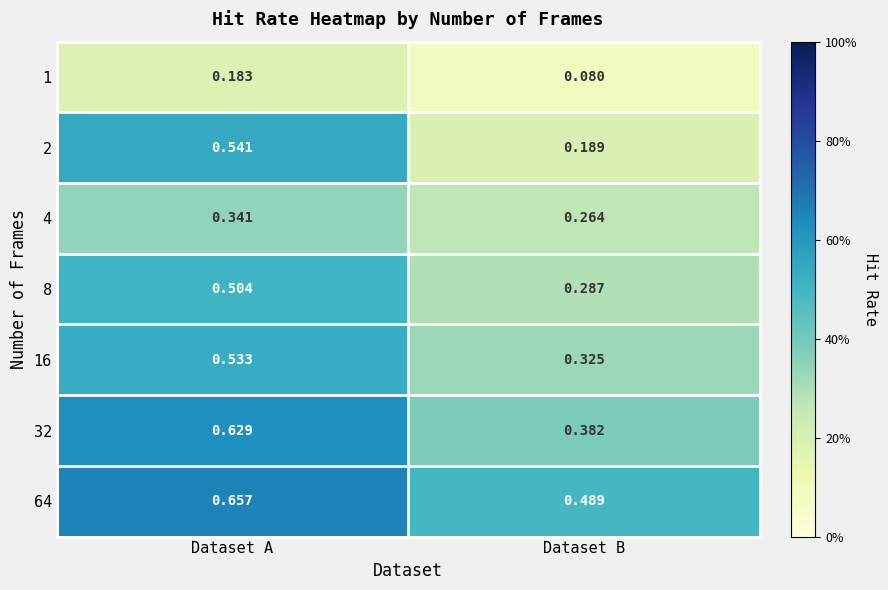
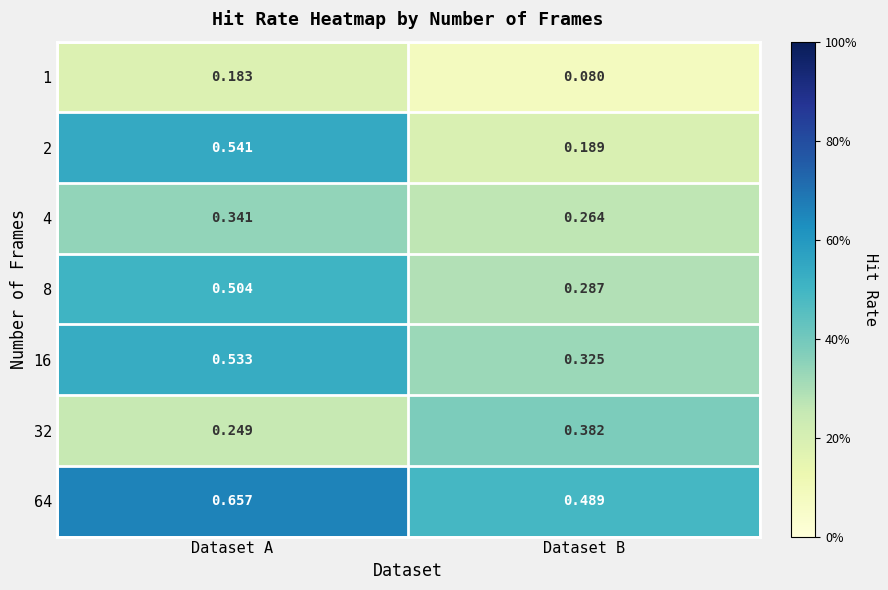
32, Dataset A: 0.629 -> 0.249
